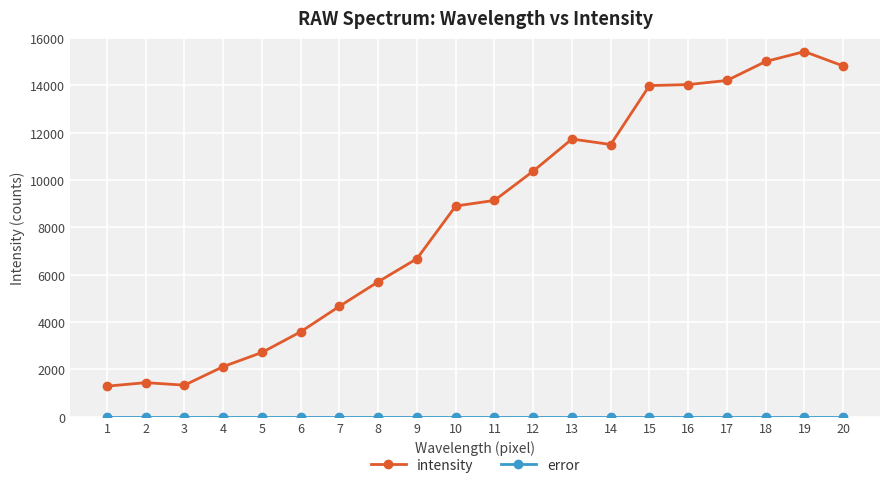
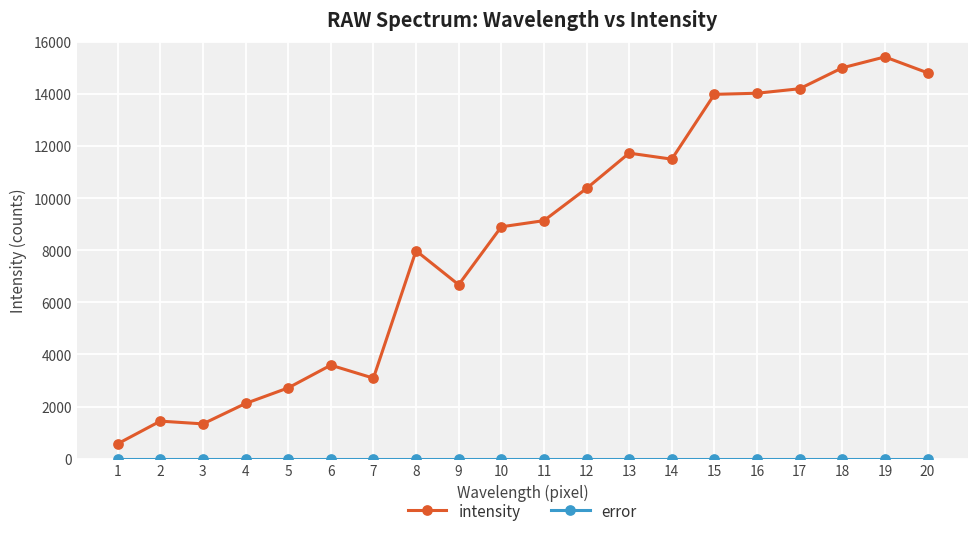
intensity, 1: 1300 -> 600
intensity, 7: 4700 -> 3100
intensity, 8: 5700 -> 8000
